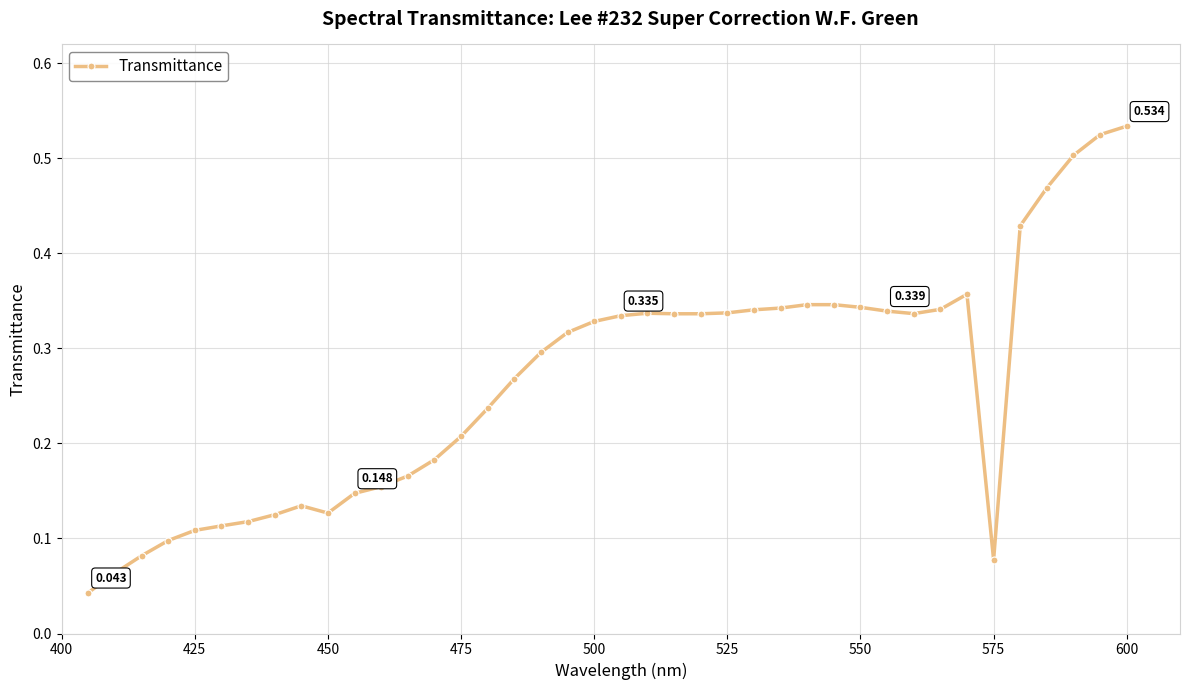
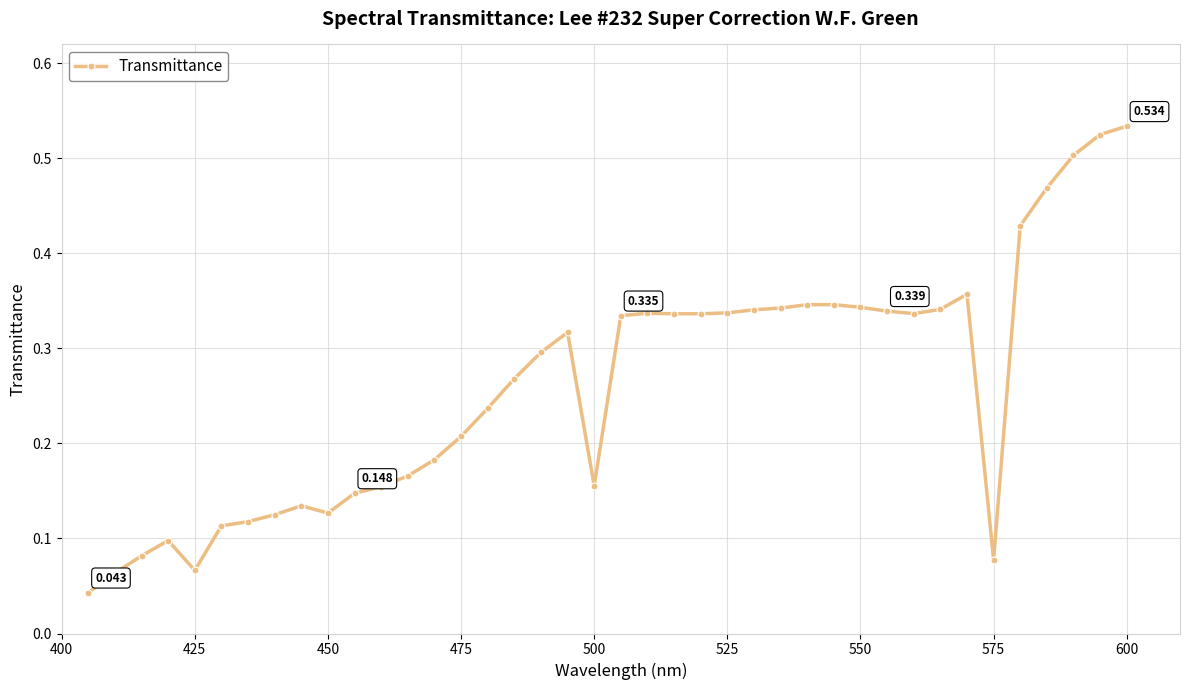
425: 0.11 -> 0.07
500: 0.33 -> 0.16
